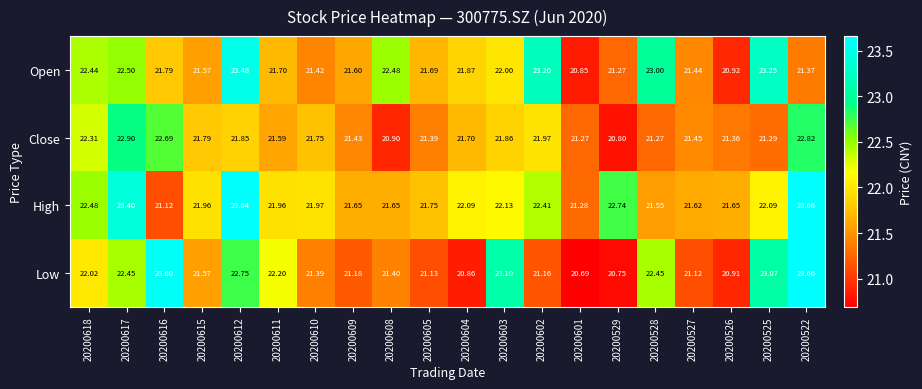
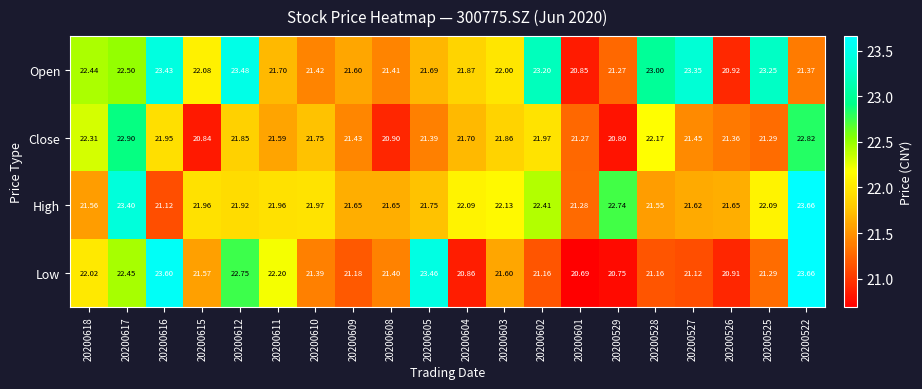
Open, 20200616: 21.79 -> 23.43
Open, 20200615: 21.57 -> 22.08
Open, 20200608: 22.48 -> 21.41
Open, 20200527: 21.44 -> 23.35
Close, 20200616: 22.69 -> 21.95
Close, 20200615: 21.79 -> 20.84
Close, 20200528: 21.27 -> 22.17
High, 20200618: 22.48 -> 21.56
High, 20200612: 23.64 -> 21.92
Low, 20200605: 21.13 -> 23.46
Low, 20200603: 23.10 -> 21.60
Low, 20200528: 22.45 -> 21.16
Low, 20200525: 23.07 -> 21.29
